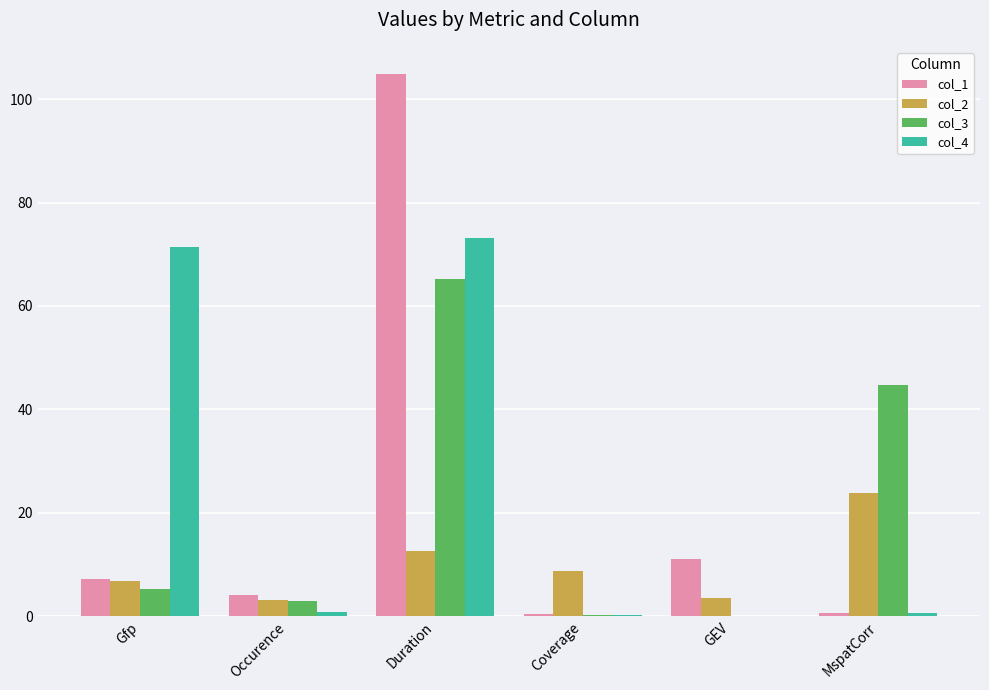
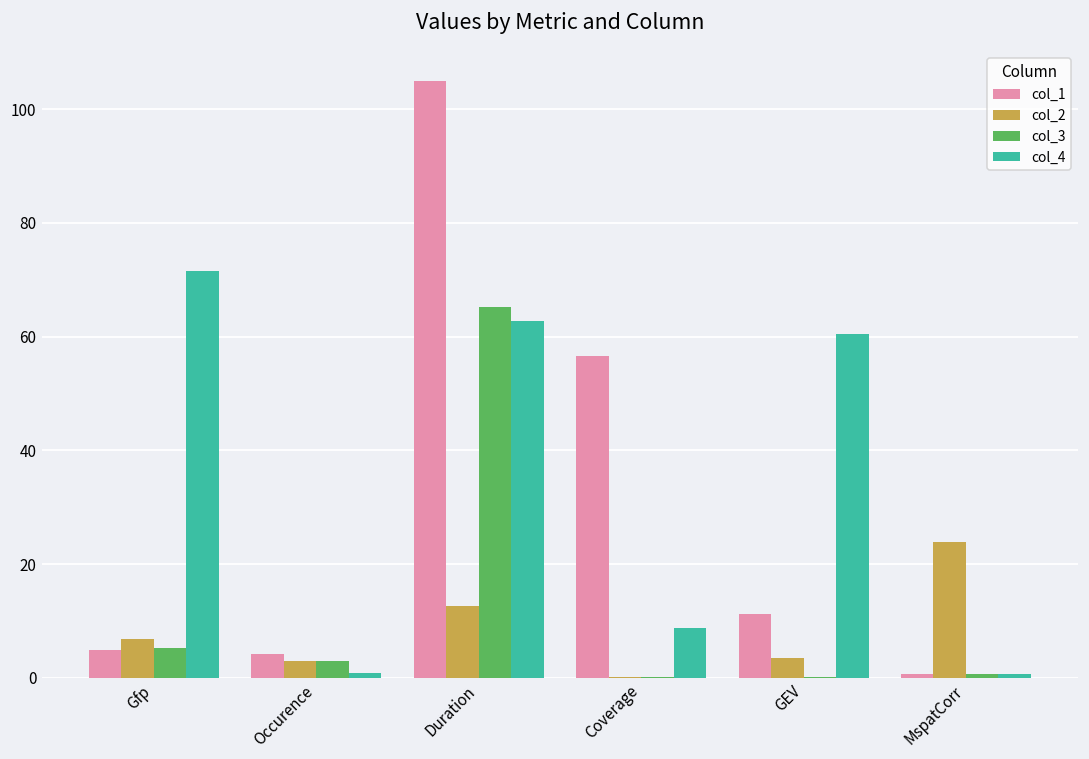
col_1, Gfp: 7 -> 5
col_4, Duration: 73 -> 63
col_1, Coverage: 0 -> 57
col_2, Coverage: 9 -> 0
col_4, Coverage: 0 -> 9
col_4, GEV: 0 -> 61
col_3, MspatCorr: 45 -> 1
